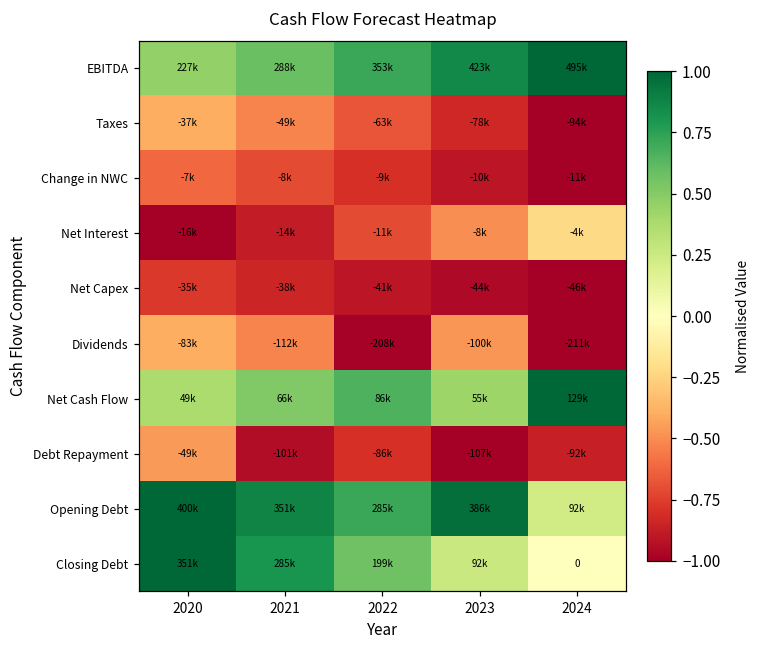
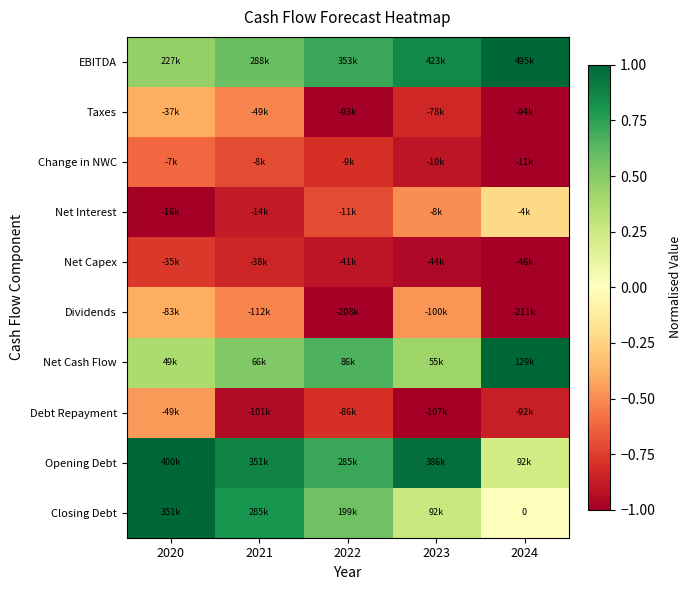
Taxes, 2022: -63k -> -93k
